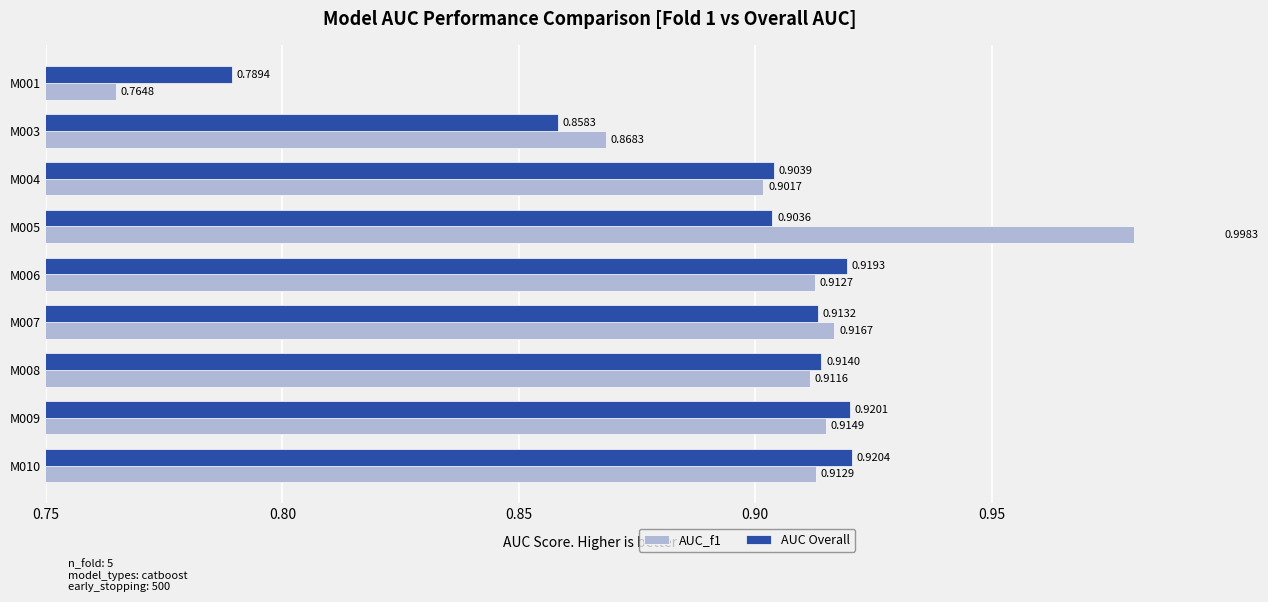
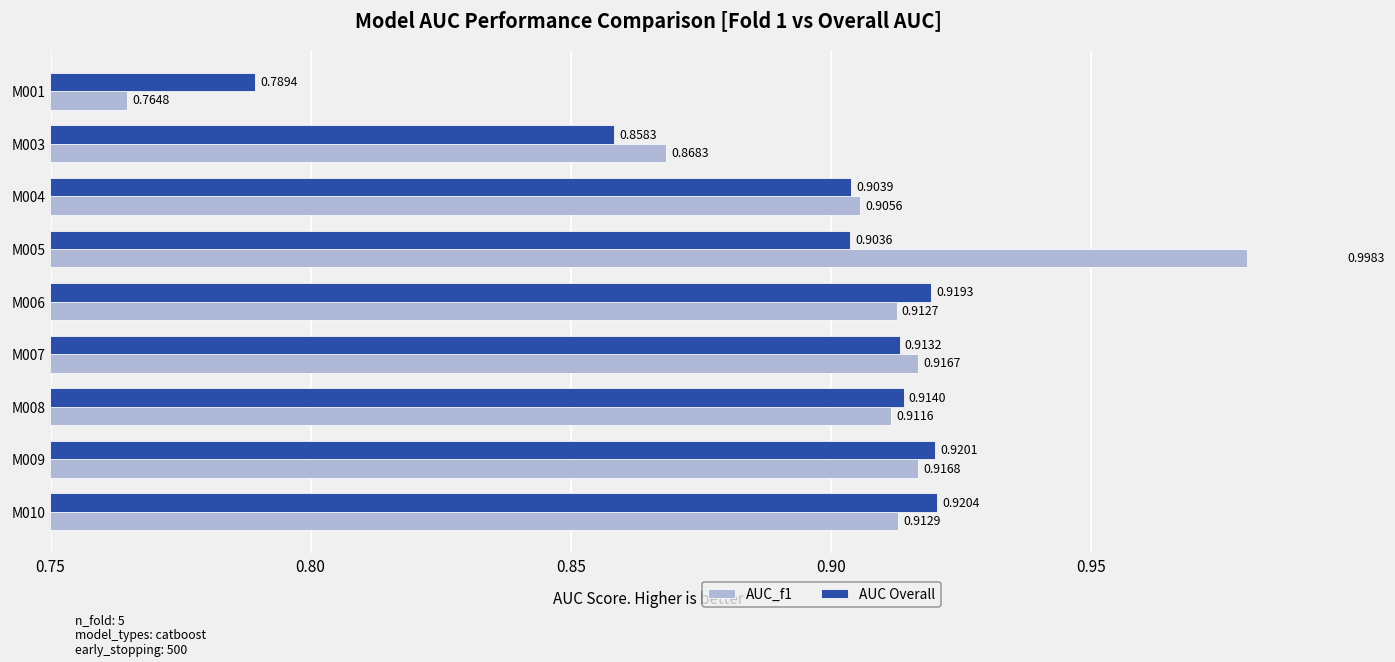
AUC_f1, M004: 0.9017 -> 0.9056
AUC_f1, M009: 0.9149 -> 0.9168
